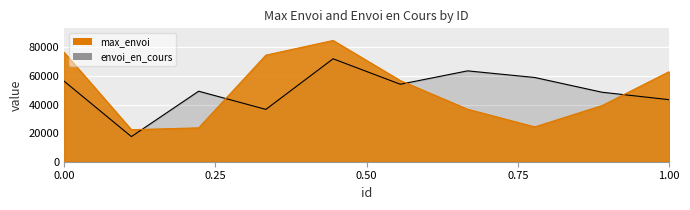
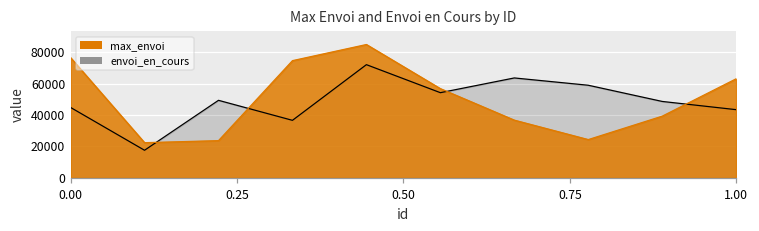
envoi_en_cours, 0.00: 56000 -> 45000
